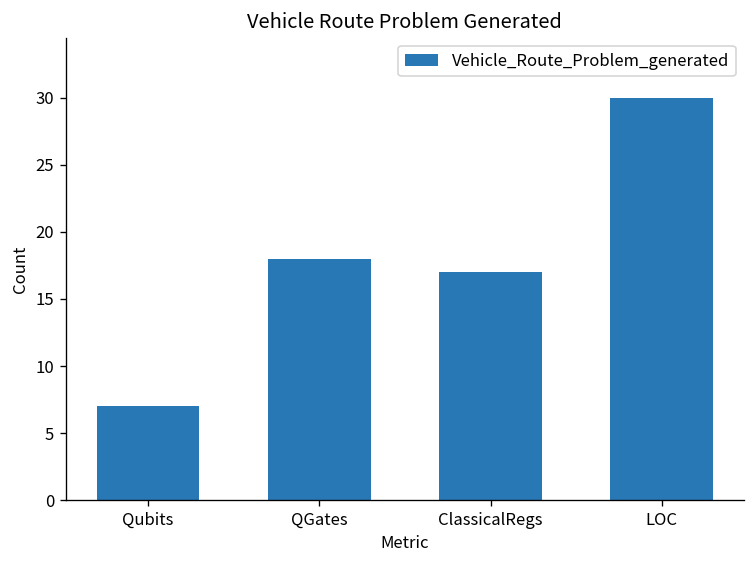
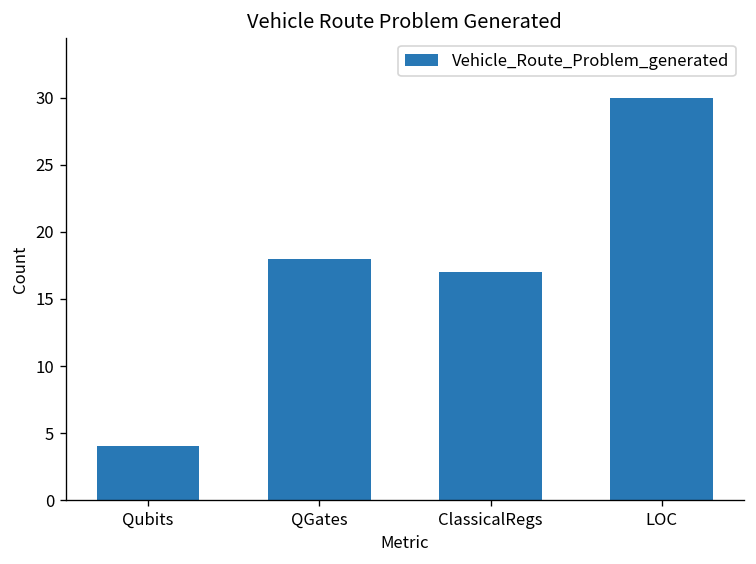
Qubits: 7 -> 4
